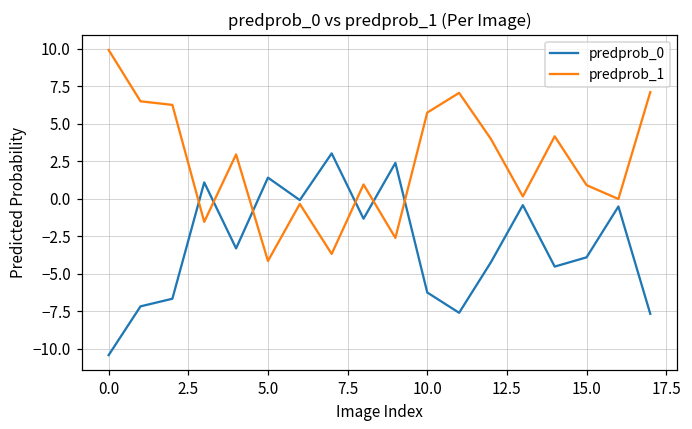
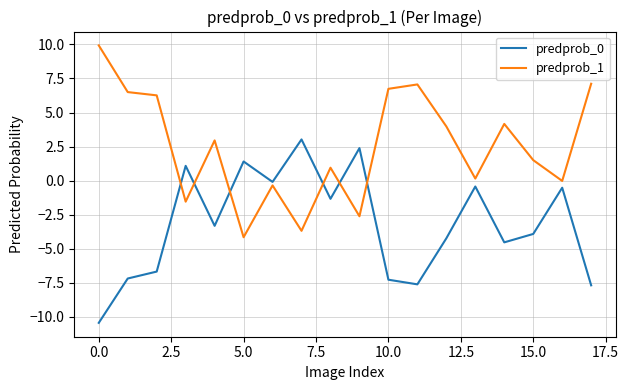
predprob_0, 10.0: -6.3 -> -7.3
predprob_1, 10.0: 5.7 -> 6.7
predprob_1, 15.0: 0.9 -> 1.5
